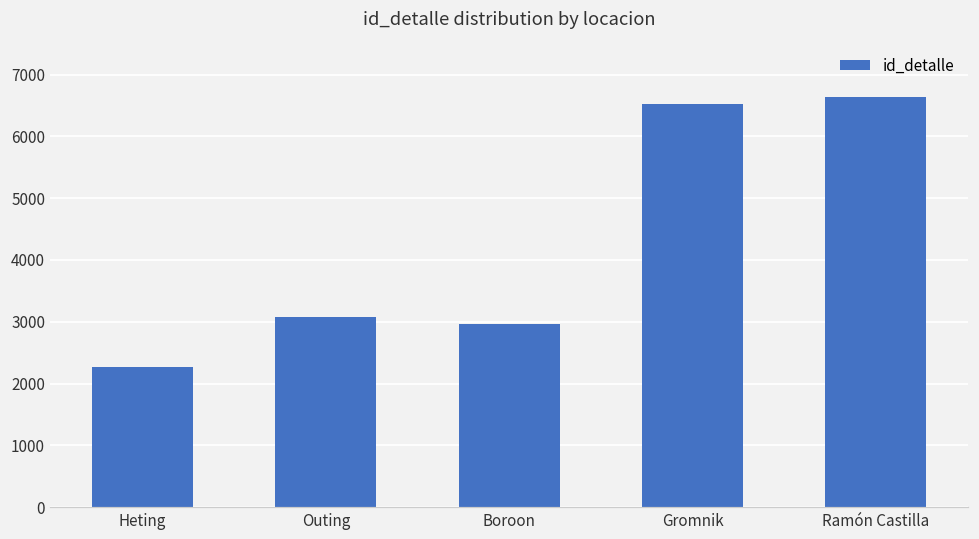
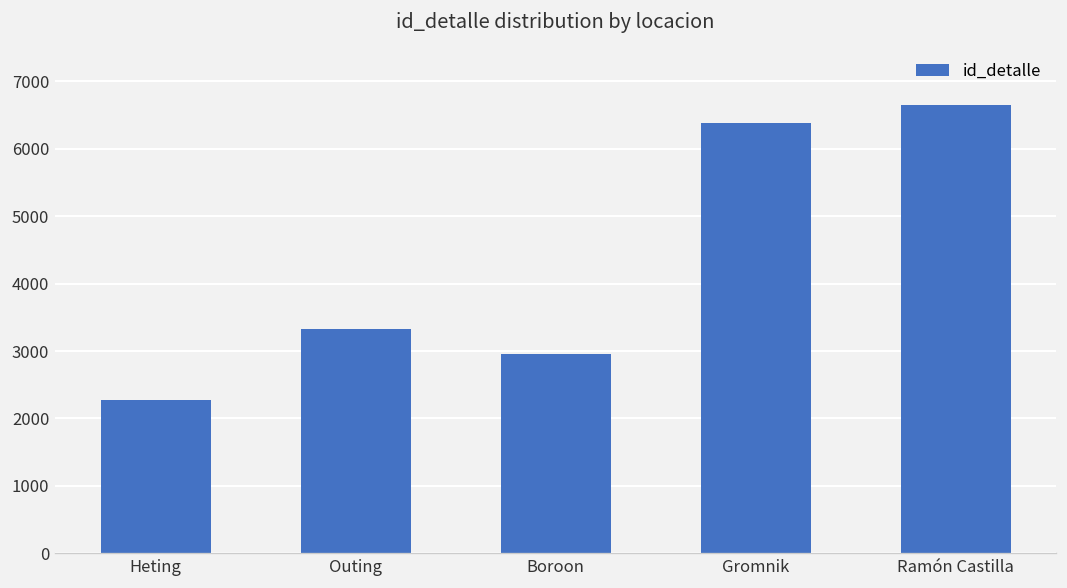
Outing: 3100 -> 3300
Gromnik: 6500 -> 6400
